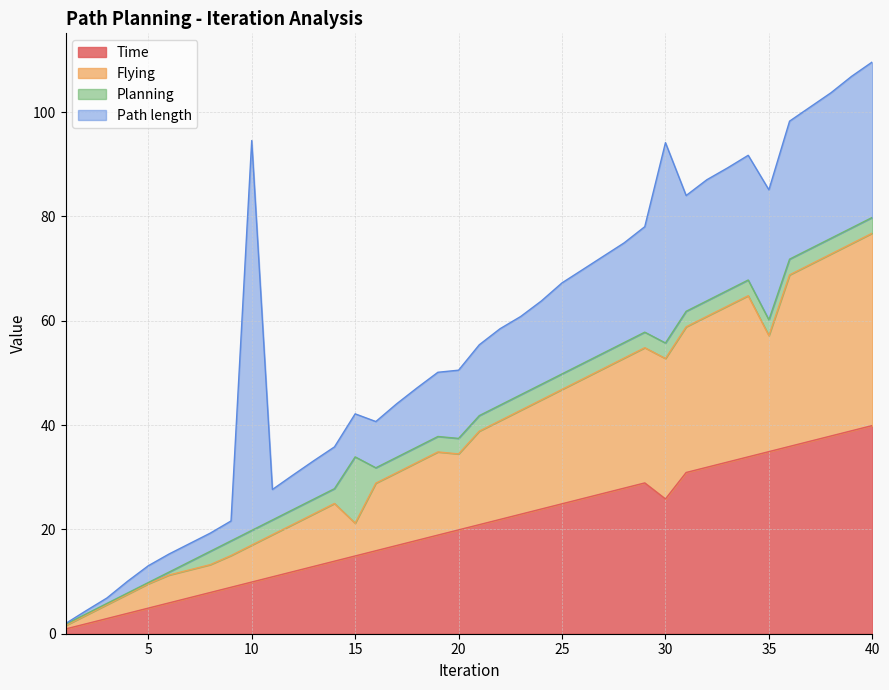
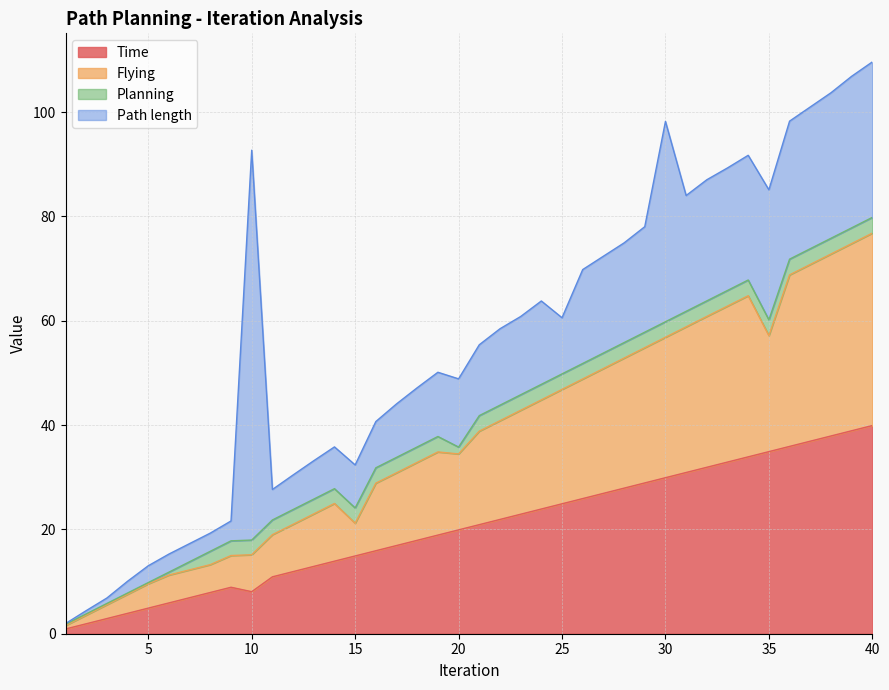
Time, 10: 10 -> 8
Planning, 15: 13 -> 3
Planning, 20: 3 -> 1
Path length, 25: 17 -> 11
Time, 30: 26 -> 30
